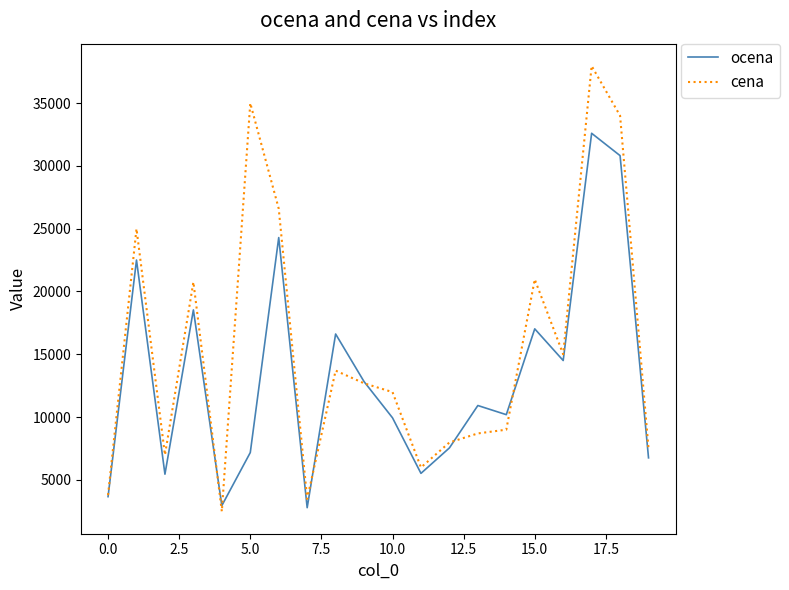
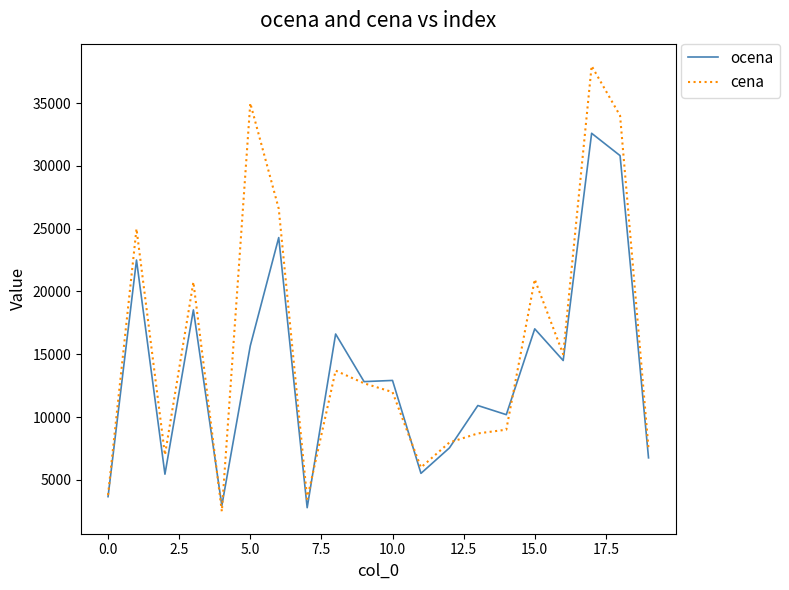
ocena, 5.0: 7200 -> 15700
ocena, 10.0: 9900 -> 12900
